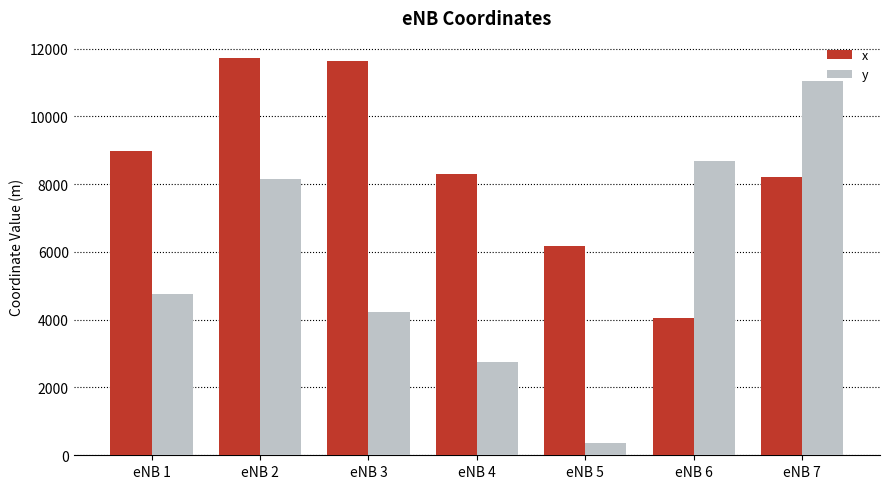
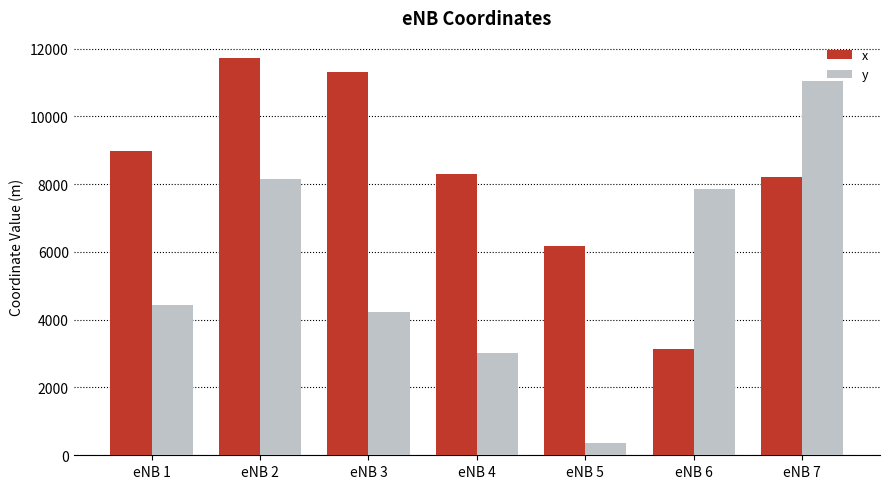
y, eNB 1: 4800 -> 4400
x, eNB 3: 11600 -> 11300
y, eNB 4: 2800 -> 3000
x, eNB 6: 4100 -> 3100
y, eNB 6: 8700 -> 7800
